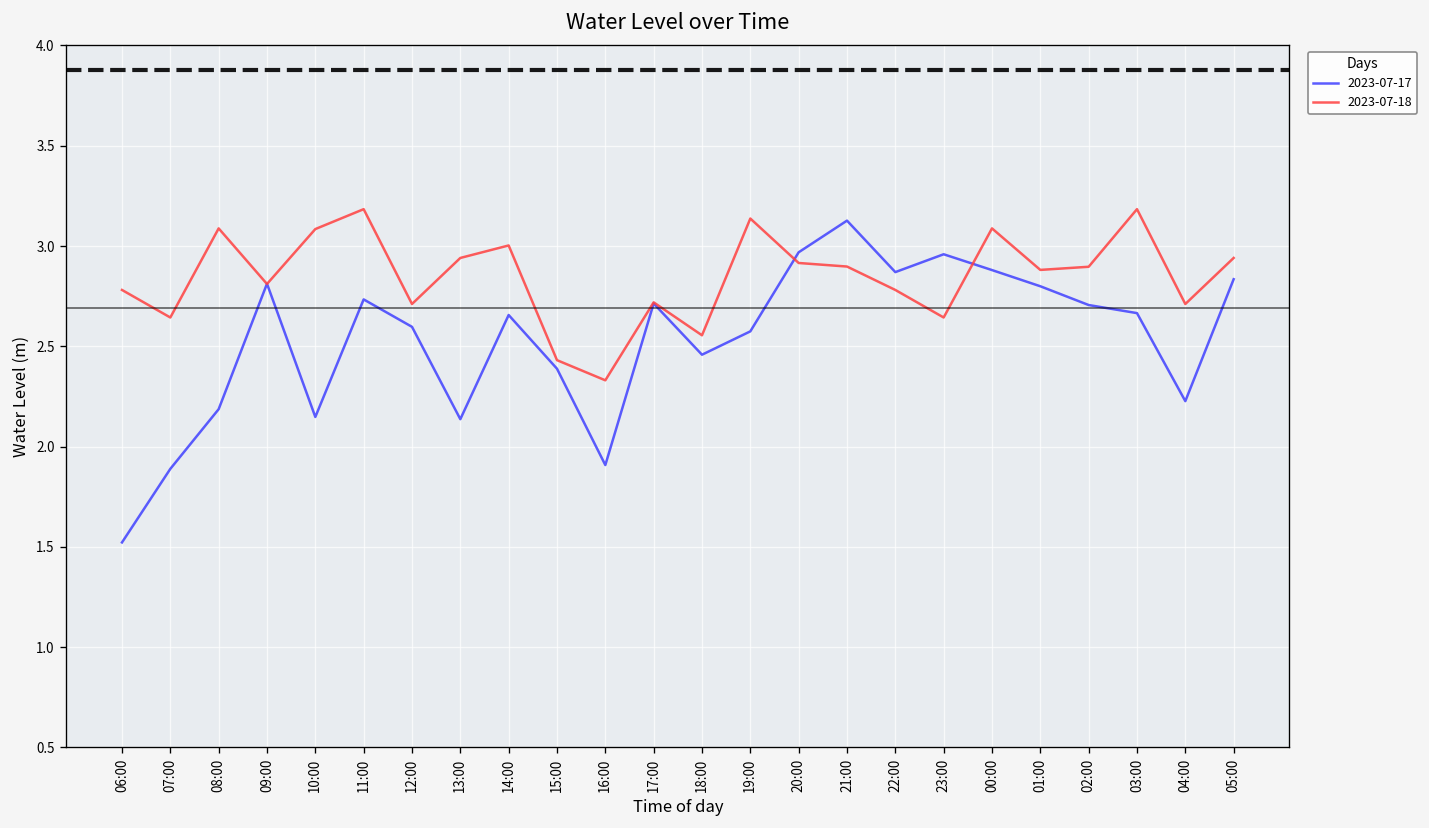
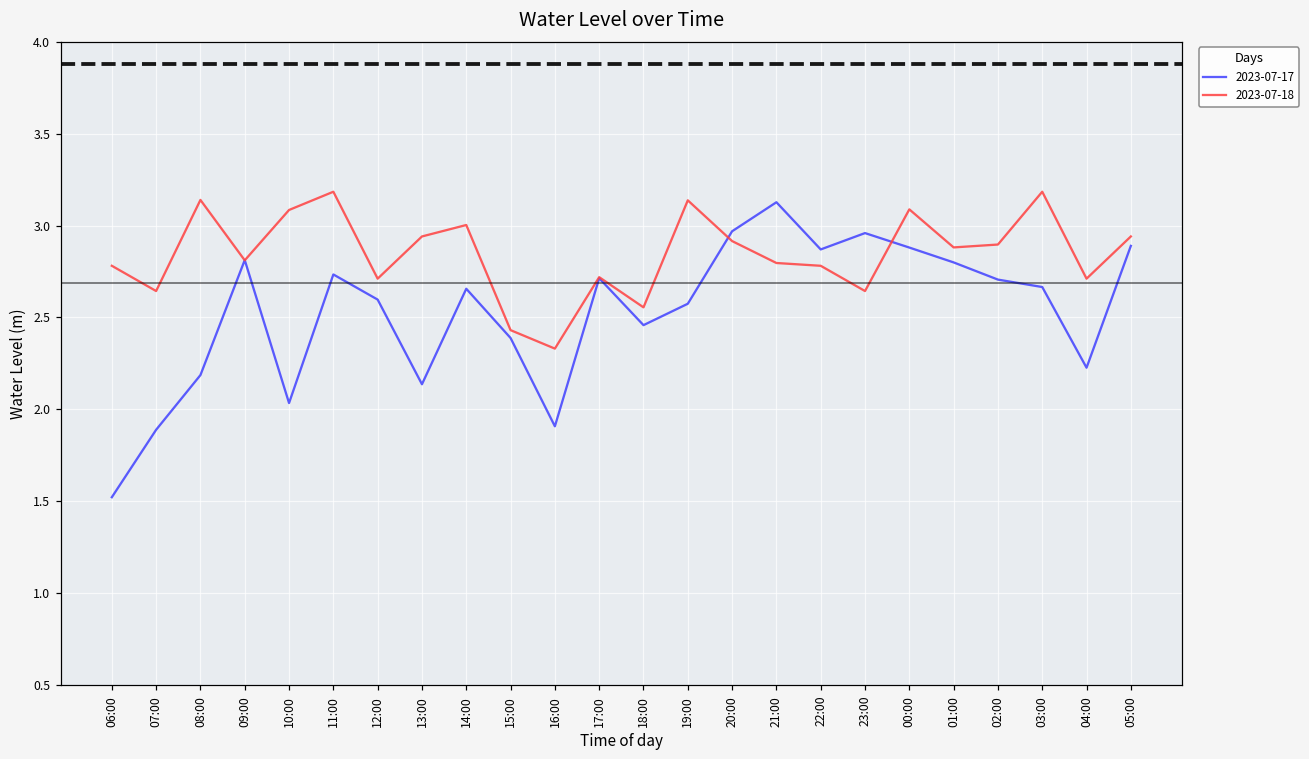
2023-07-18, 08:00: 3.09 -> 3.14
2023-07-17, 10:00: 2.15 -> 2.03
2023-07-18, 21:00: 2.90 -> 2.80
2023-07-17, 05:00: 2.83 -> 2.89
